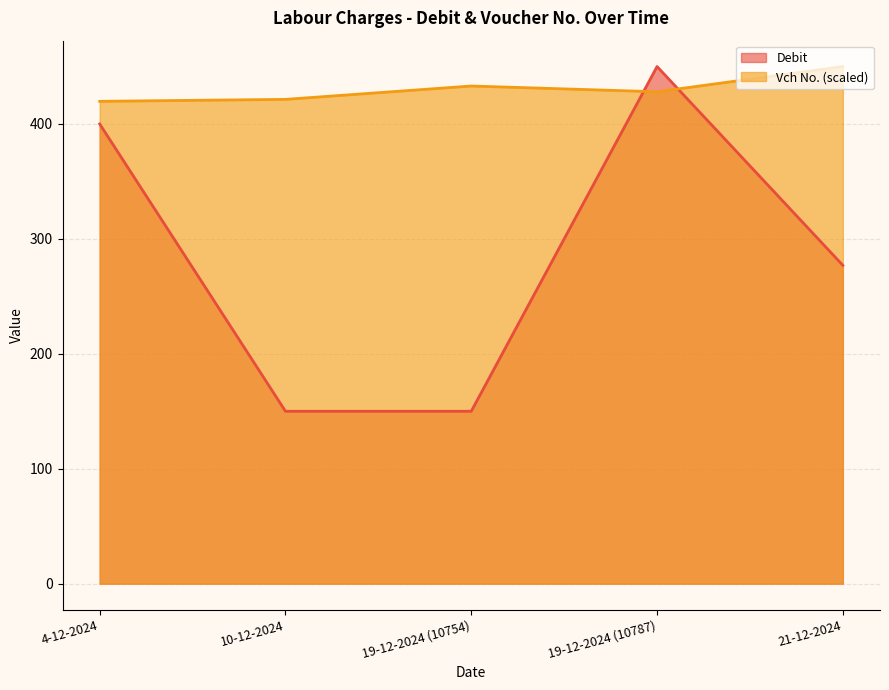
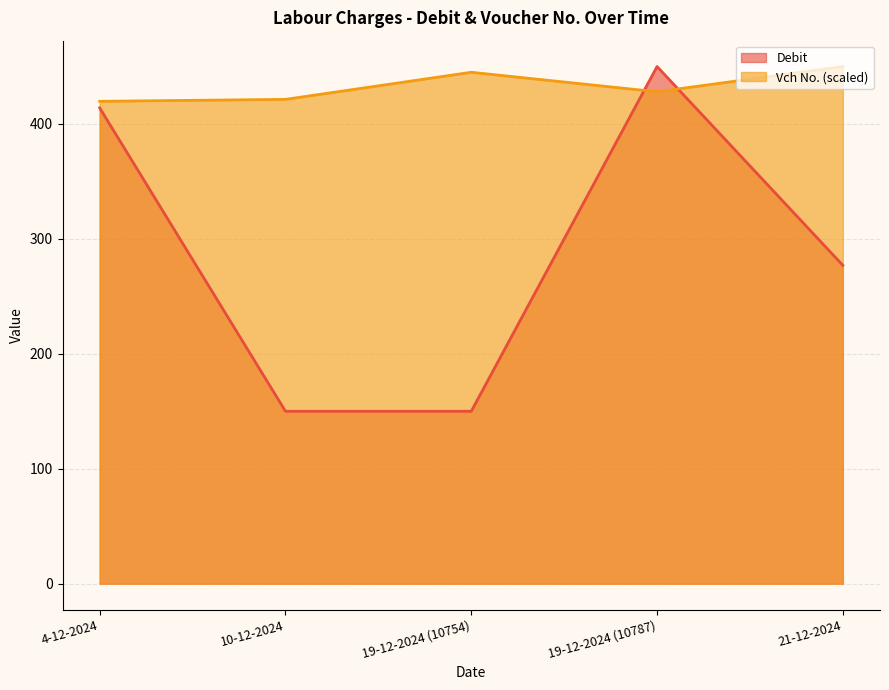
Debit, 4-12-2024: 400 -> 414
Vch No. (scaled), 19-12-2024 (10754): 433 -> 445
